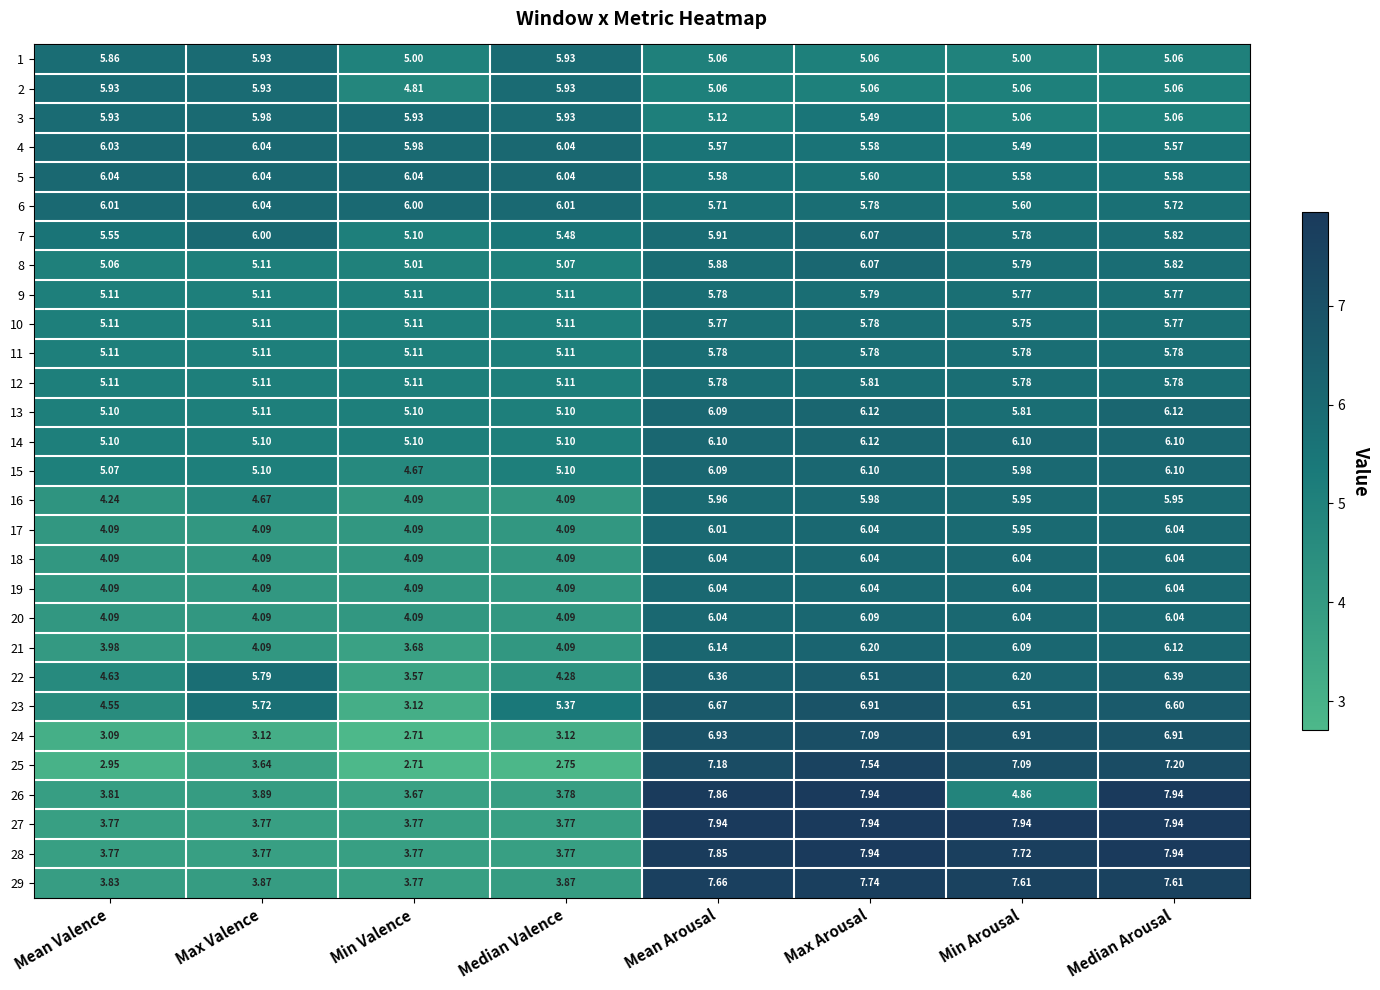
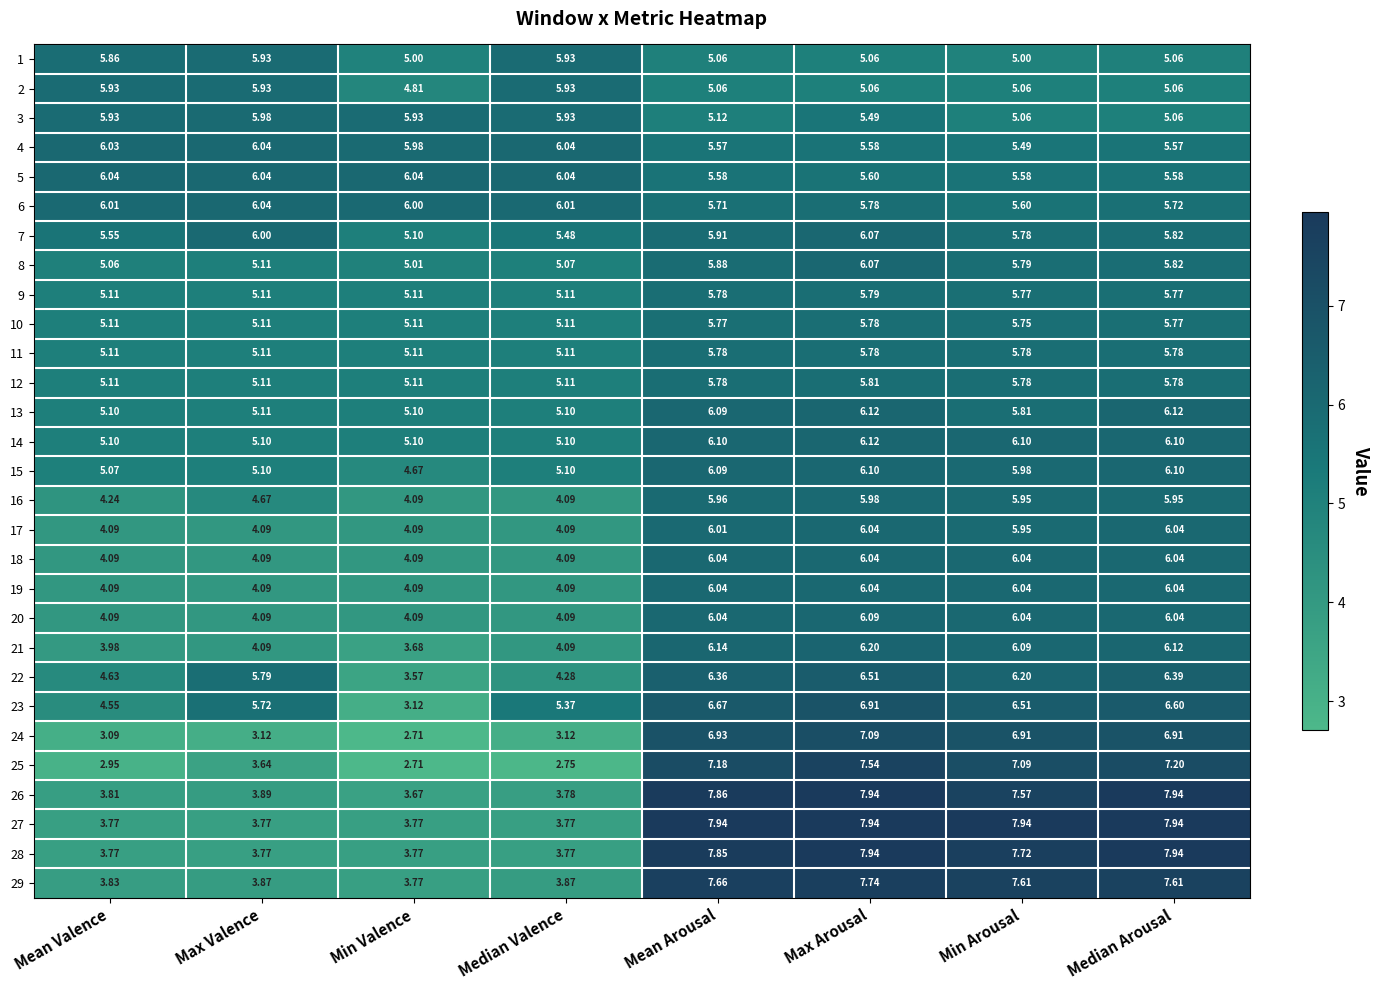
26, Min Arousal: 4.86 -> 7.57
